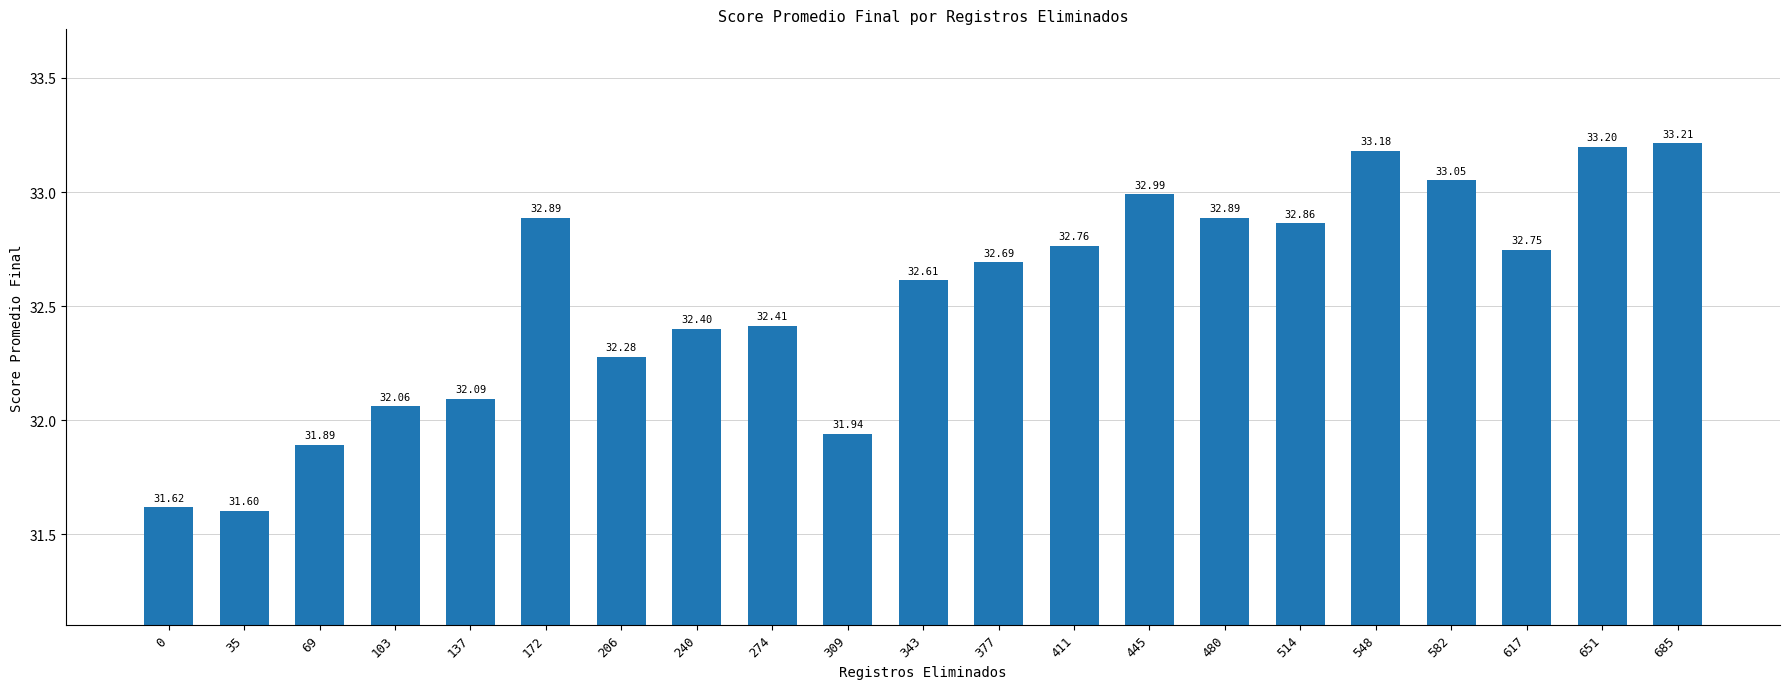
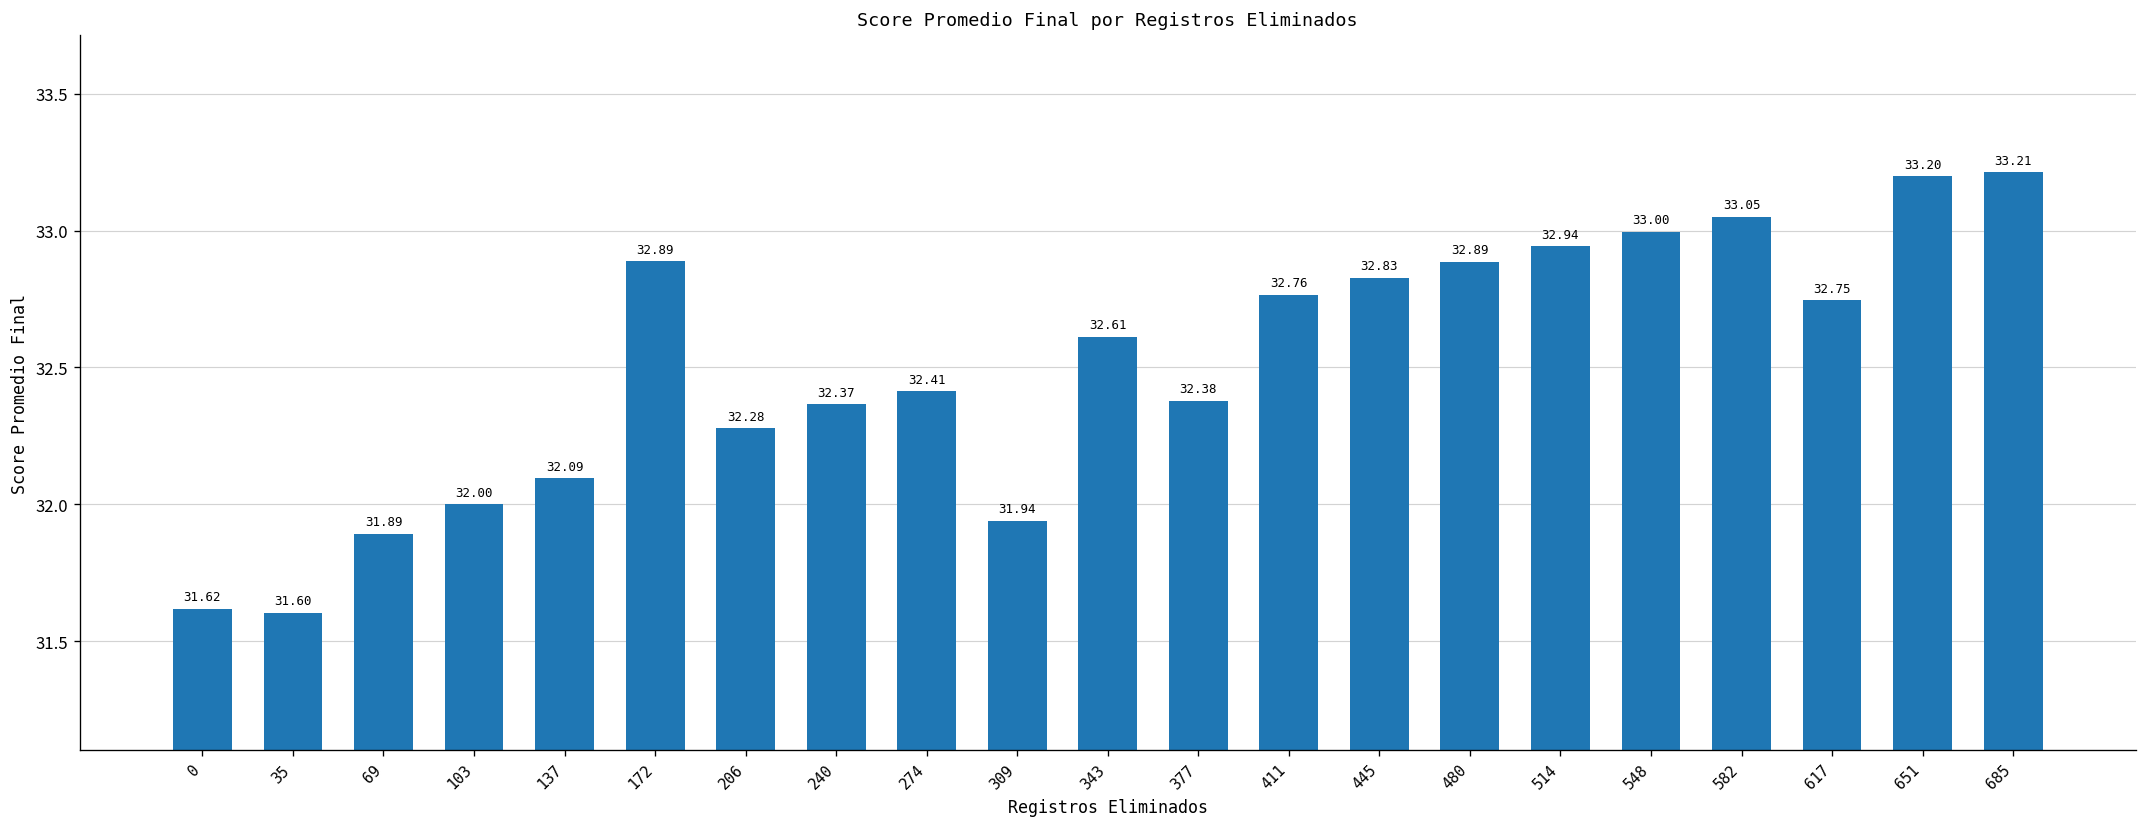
103: 32.06 -> 32.00
240: 32.40 -> 32.37
377: 32.69 -> 32.38
445: 32.99 -> 32.83
514: 32.86 -> 32.94
548: 33.18 -> 33.00
